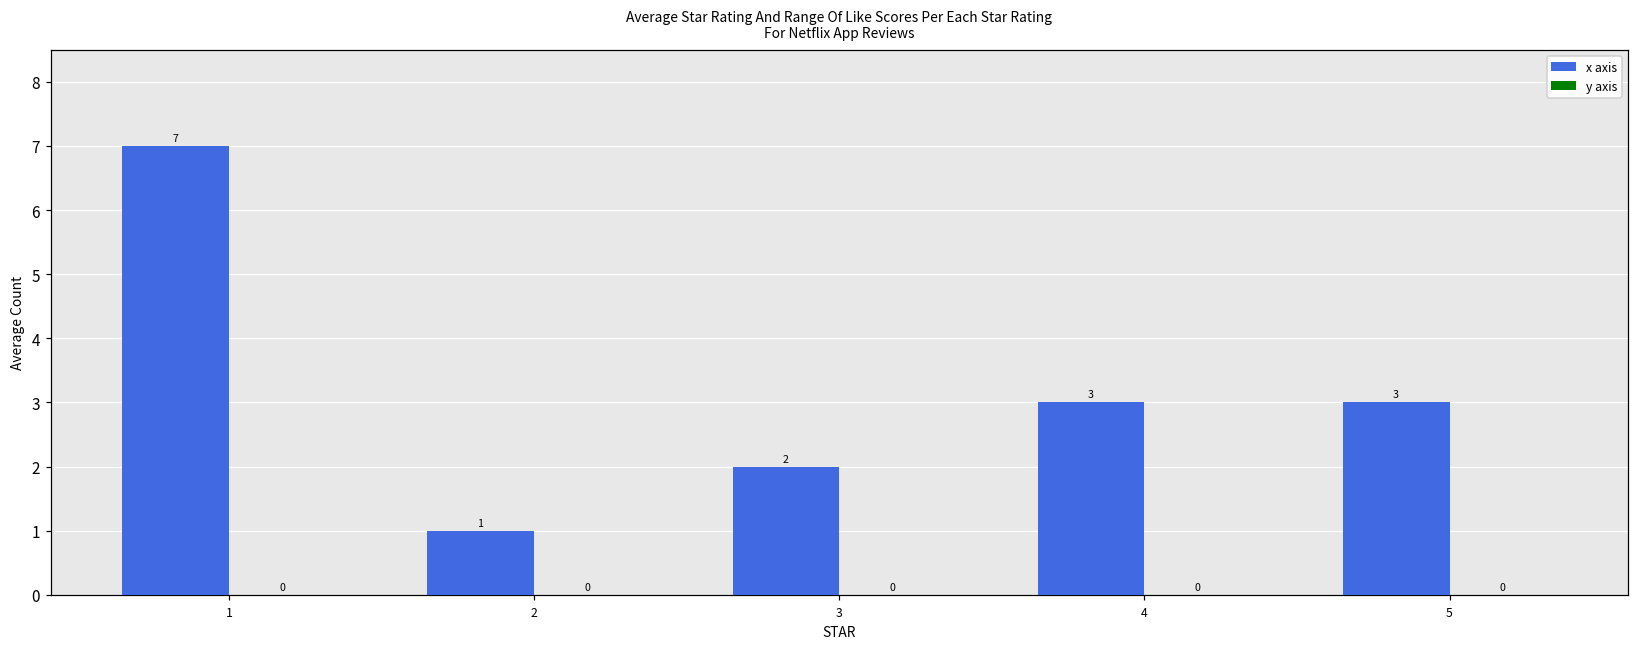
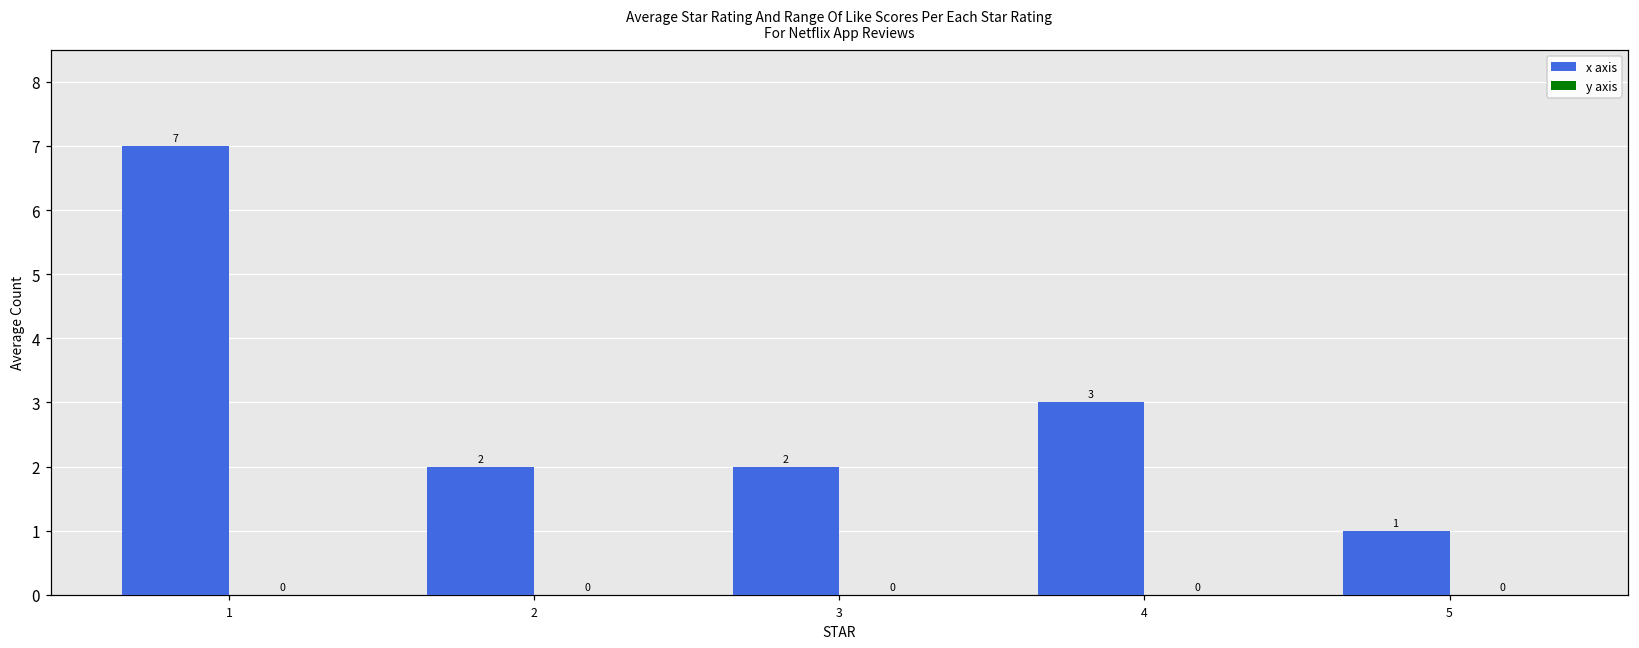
x axis, 2: 1 -> 2
x axis, 5: 3 -> 1
